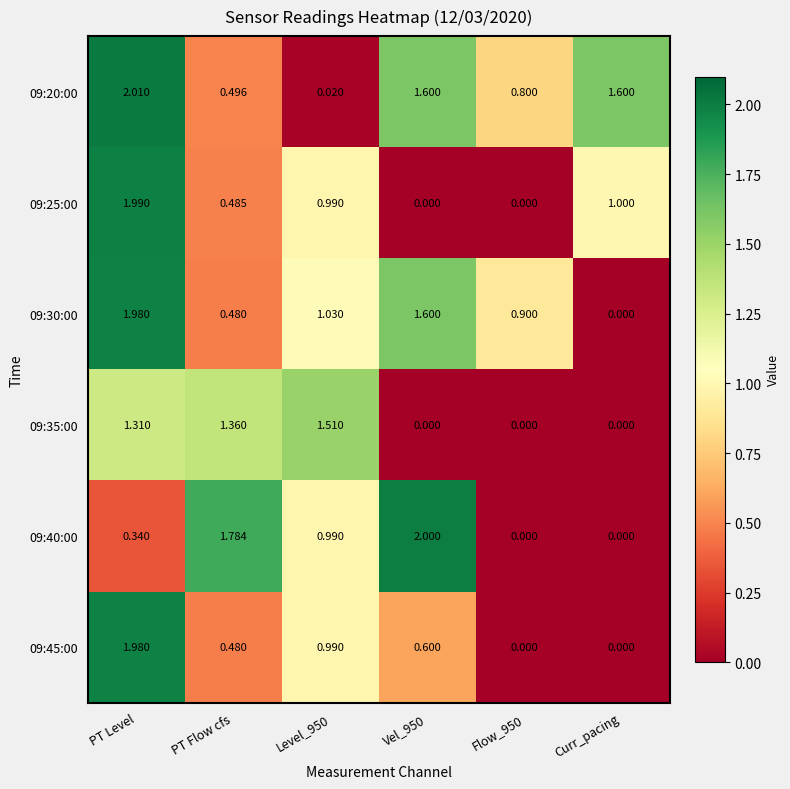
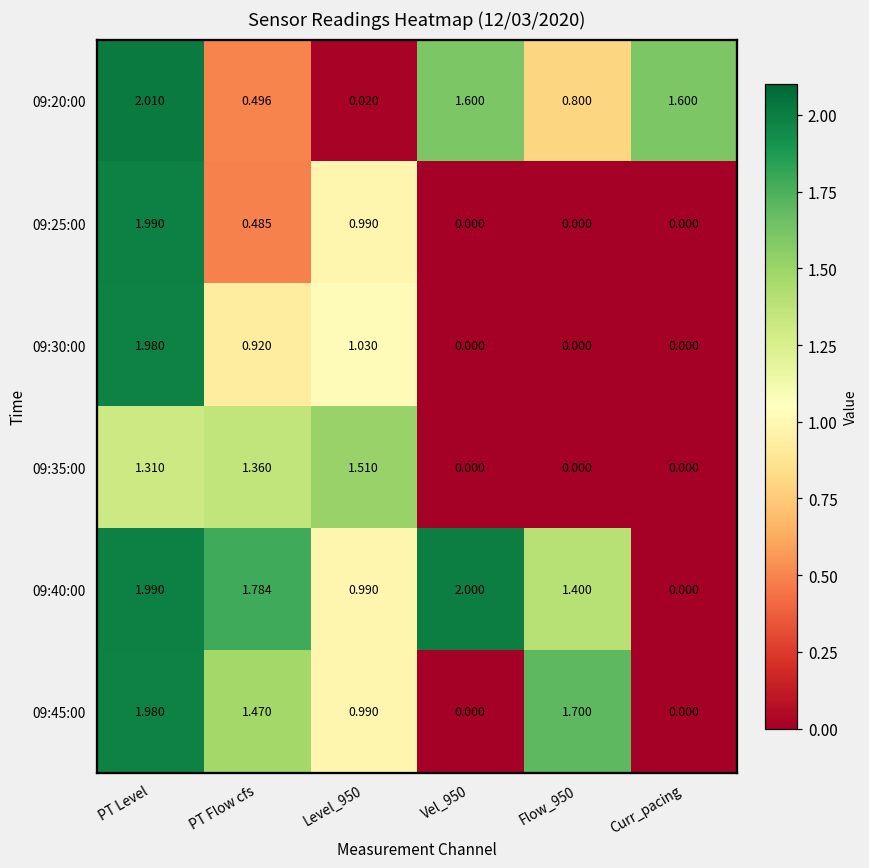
09:25:00, Curr_pacing: 1.000 -> 0.000
09:30:00, PT Flow cfs: 0.480 -> 0.920
09:30:00, Vel_950: 1.600 -> 0.000
09:30:00, Flow_950: 0.900 -> 0.000
09:40:00, PT Level: 0.340 -> 1.990
09:40:00, Flow_950: 0.000 -> 1.400
09:45:00, PT Flow cfs: 0.480 -> 1.470
09:45:00, Vel_950: 0.600 -> 0.000
09:45:00, Flow_950: 0.000 -> 1.700
